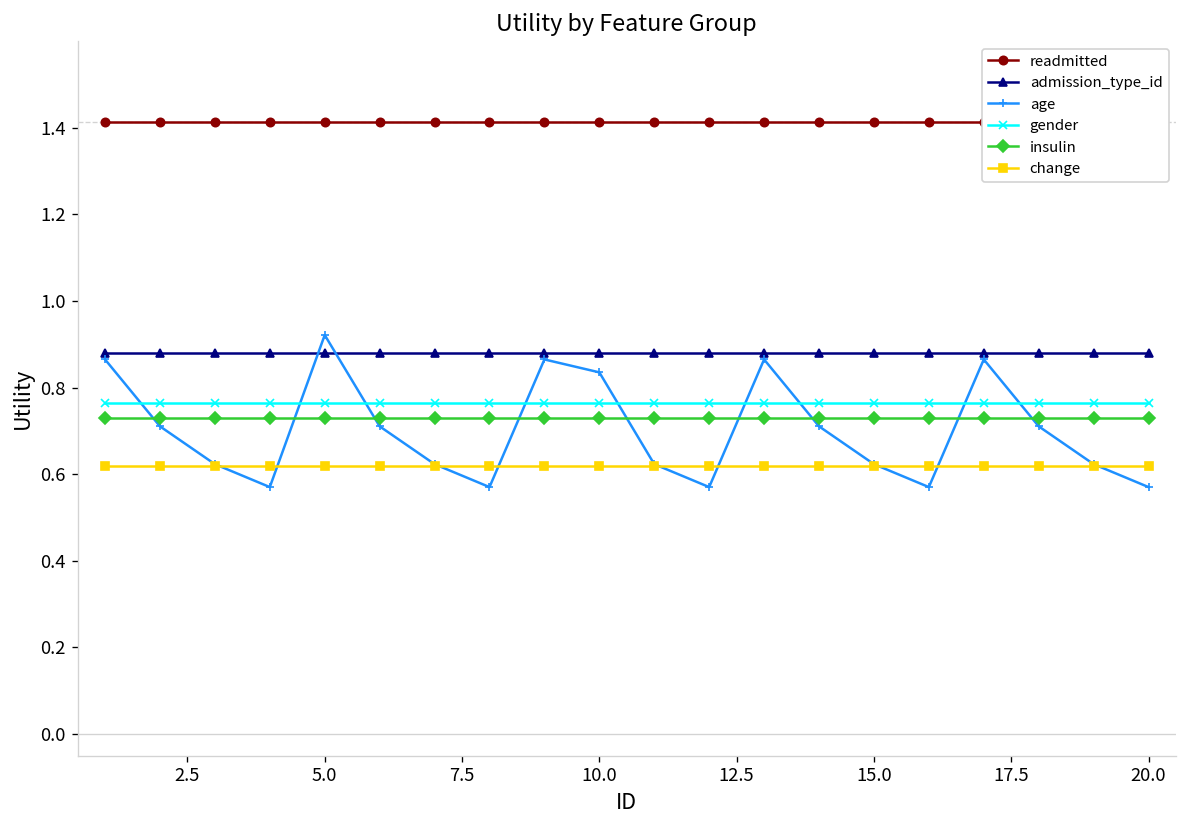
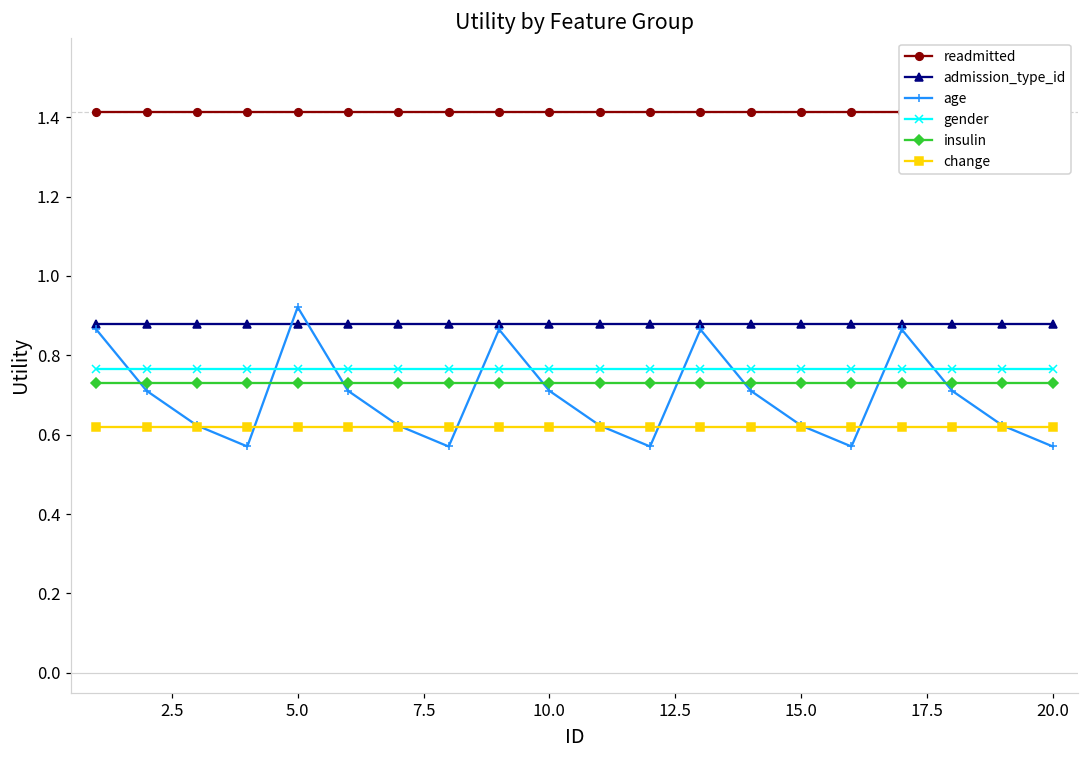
age, 10.0: 0.84 -> 0.71
